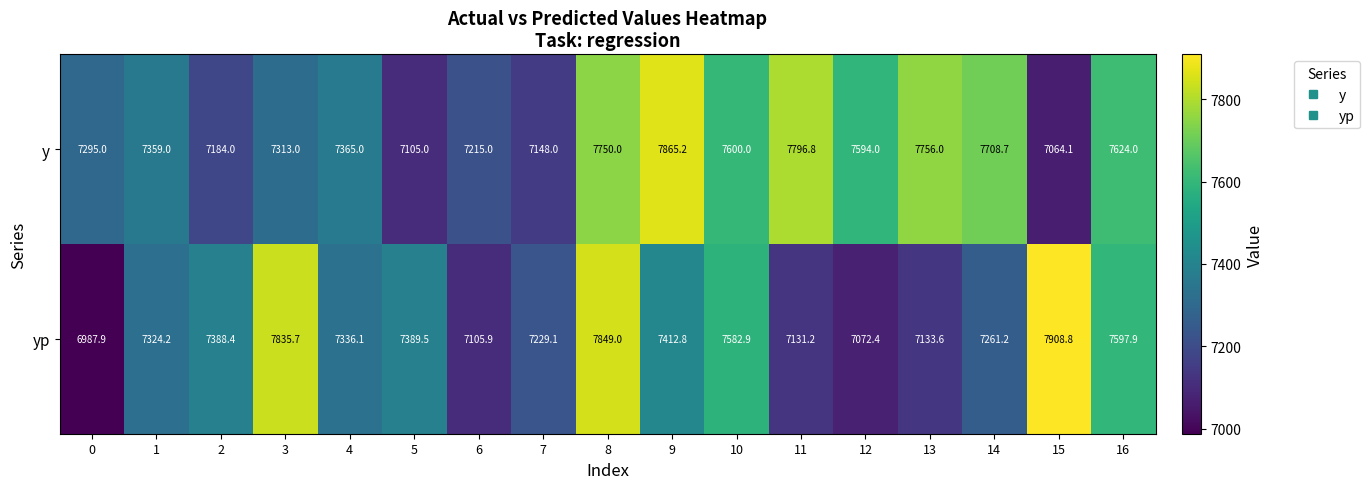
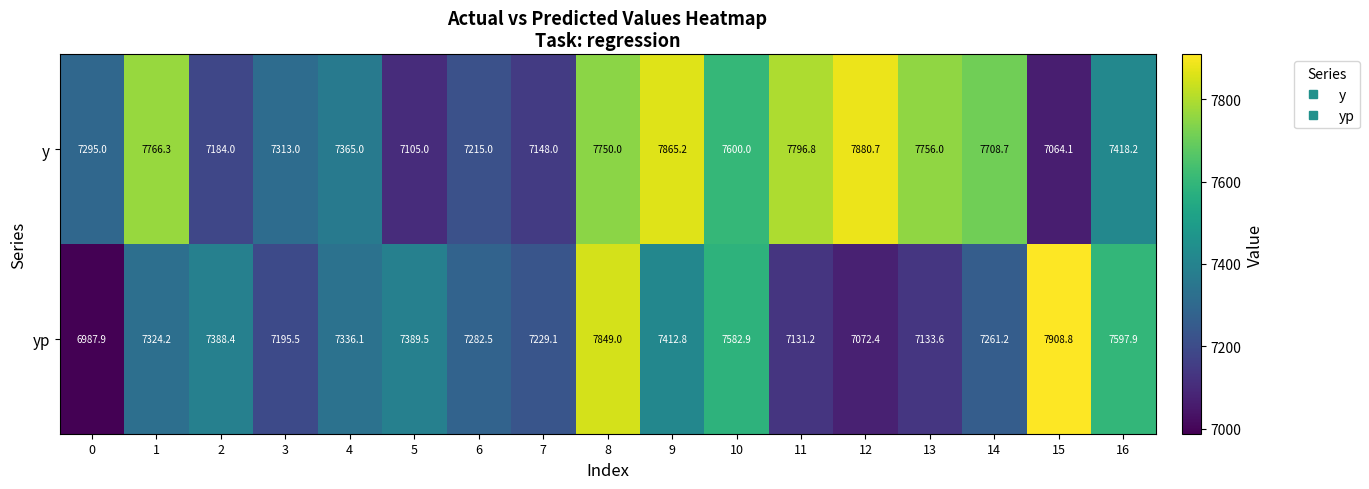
y, 1: 7359.0 -> 7766.3
y, 12: 7594.0 -> 7880.7
y, 16: 7624.0 -> 7418.2
yp, 3: 7835.7 -> 7195.5
yp, 6: 7105.9 -> 7282.5
